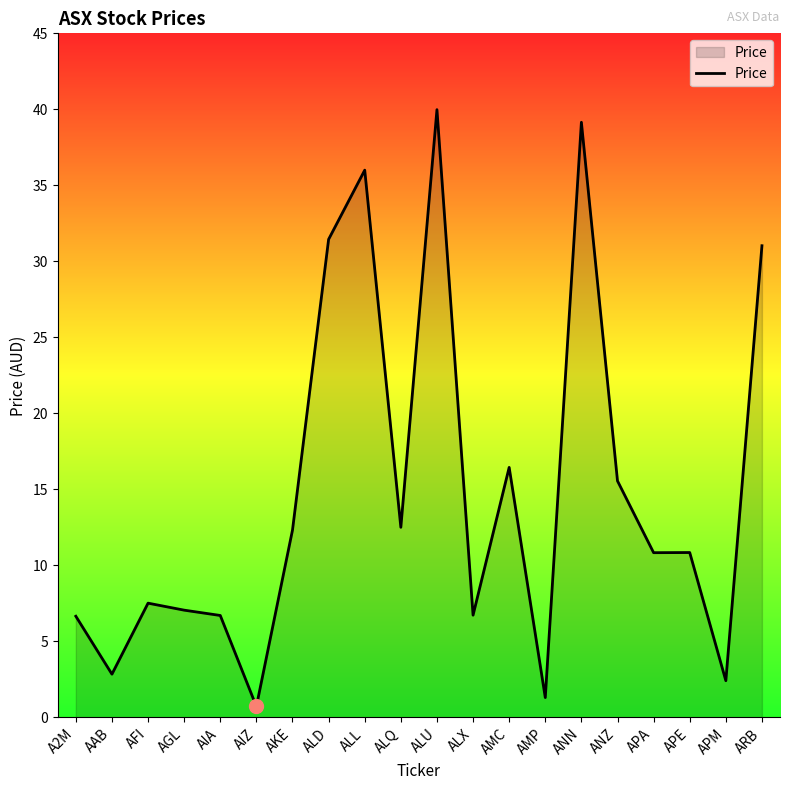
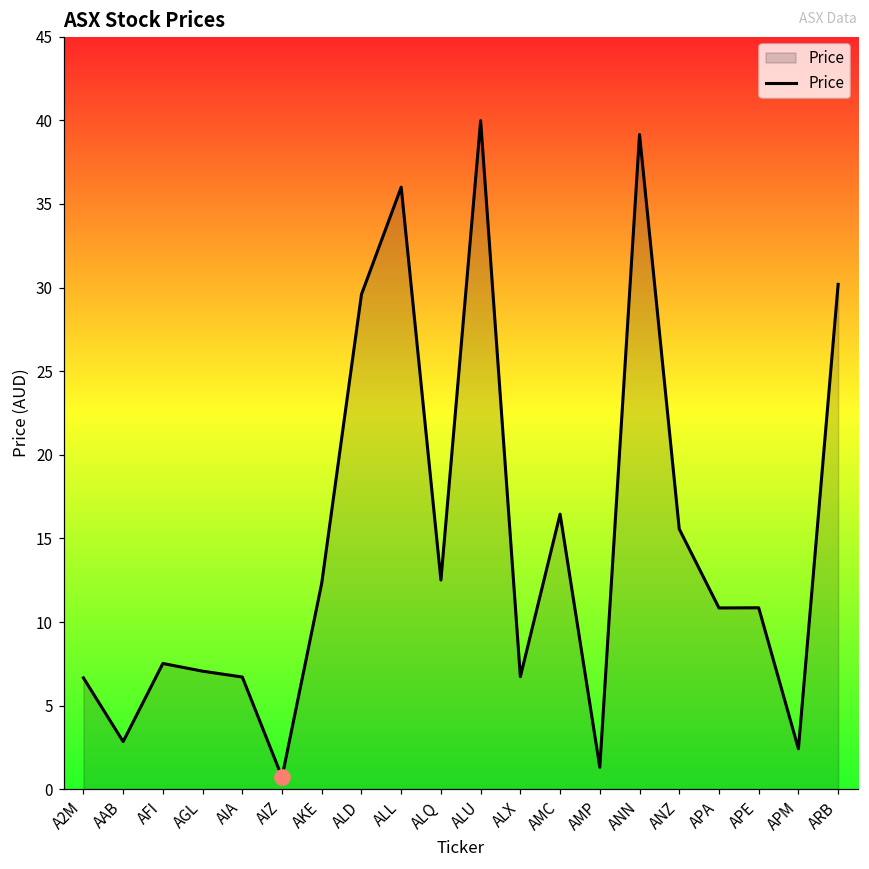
Price, ALD: 31.5 -> 29.6
Price, ARB: 31.0 -> 30.2
